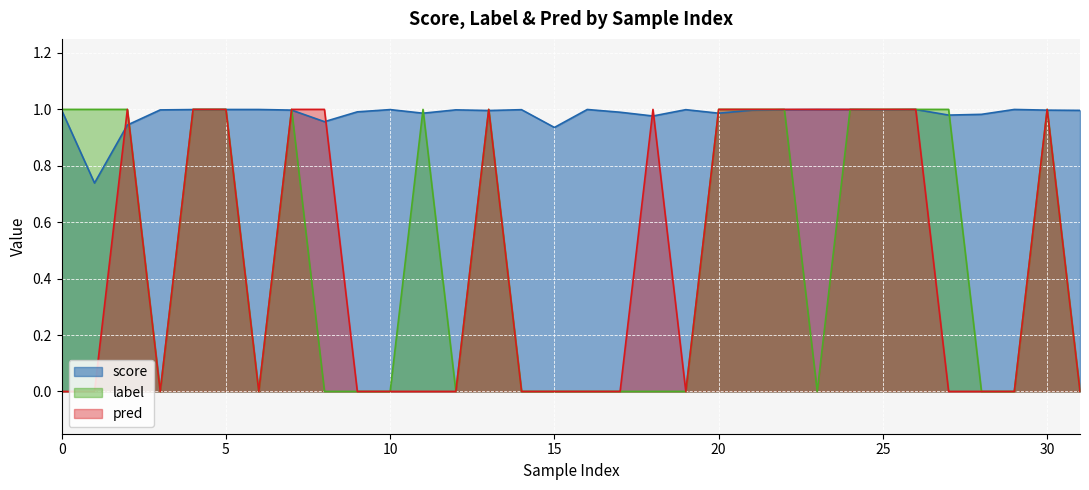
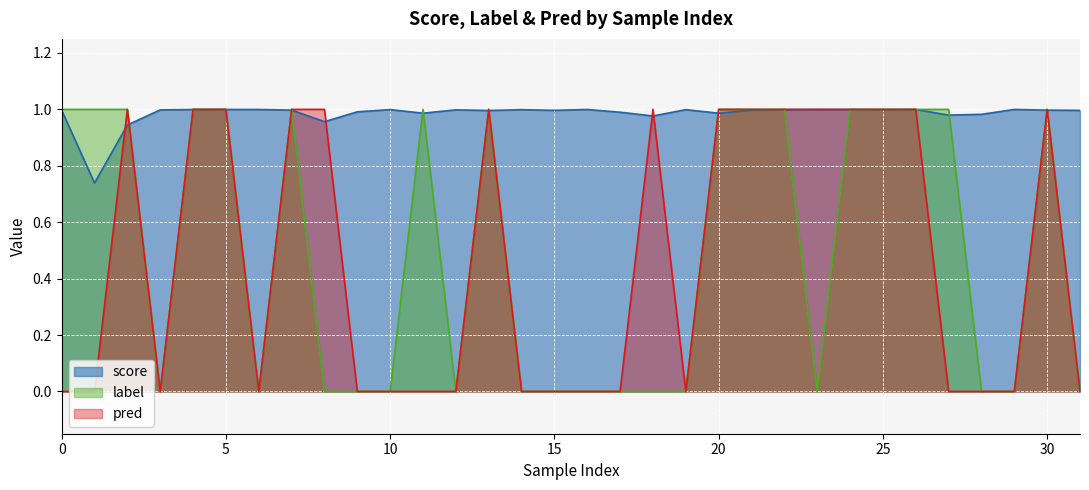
score, 15: 0.94 -> 1.00
